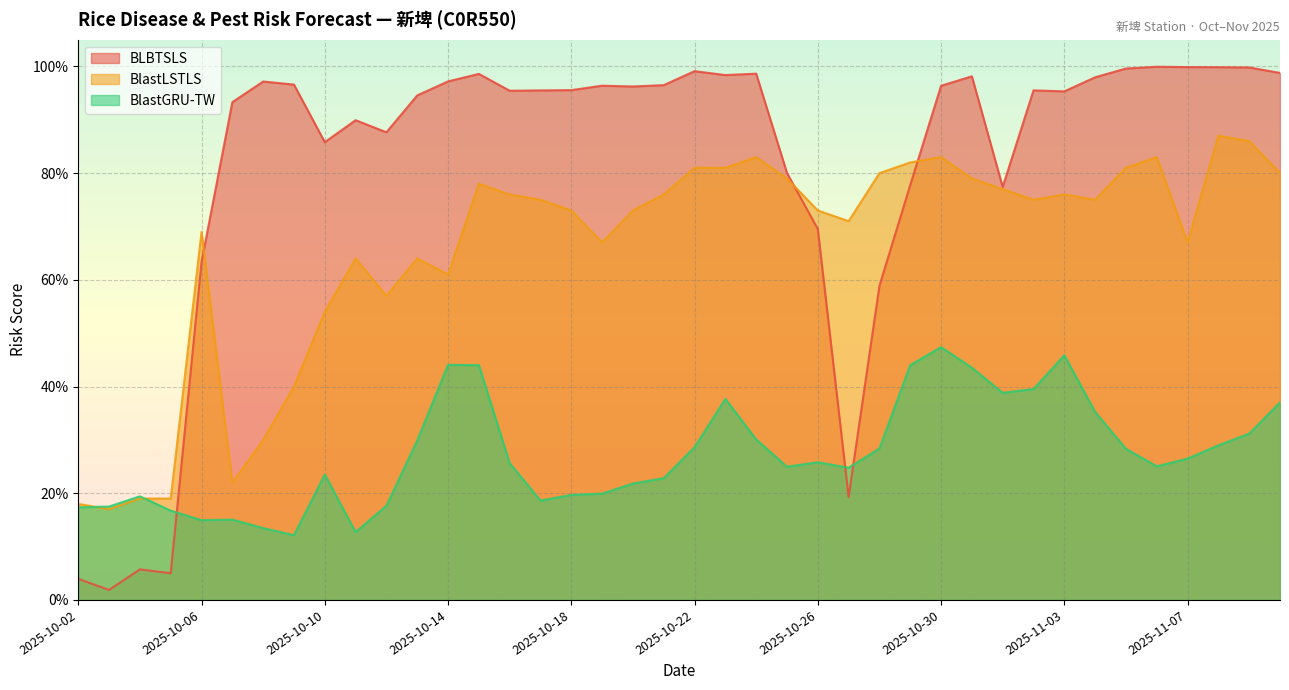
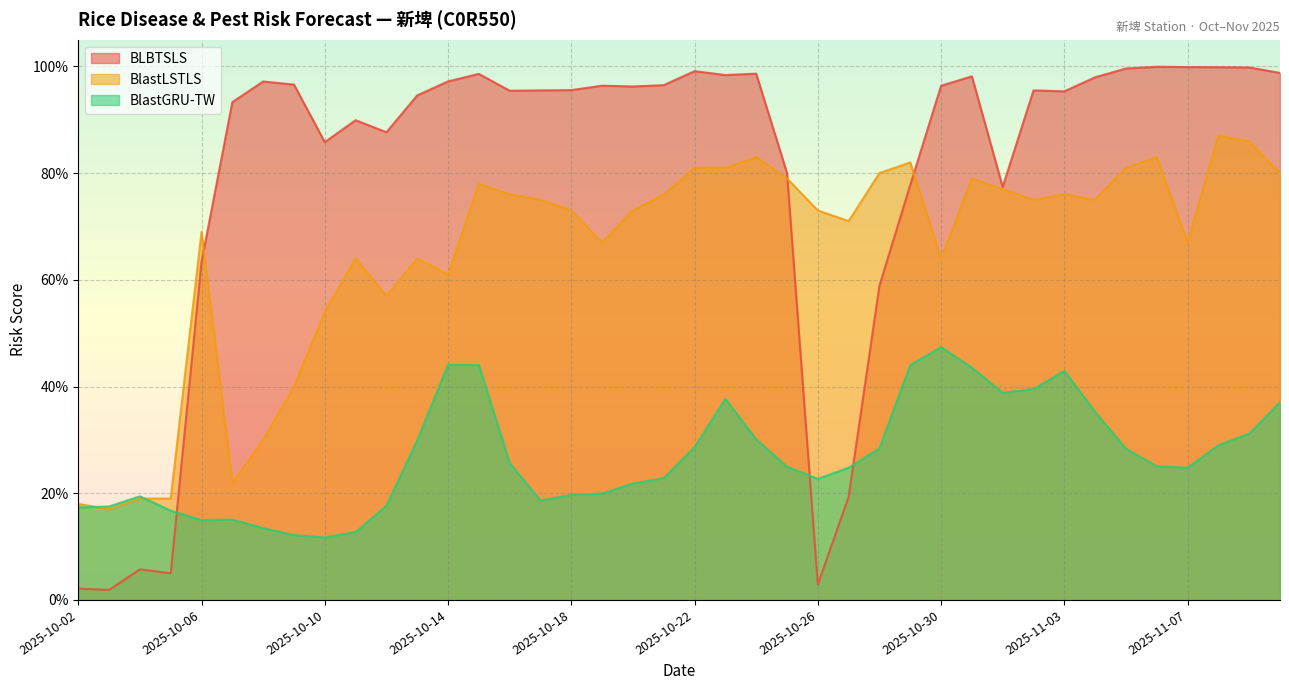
BLBTSLS, 2025-10-02: 4% -> 2%
BlastGRU-TW, 2025-10-10: 23% -> 12%
BLBTSLS, 2025-10-26: 70% -> 3%
BlastGRU-TW, 2025-10-26: 26% -> 23%
BlastLSTLS, 2025-10-30: 83% -> 64%
BlastGRU-TW, 2025-11-03: 46% -> 43%
BlastGRU-TW, 2025-11-07: 26% -> 25%
